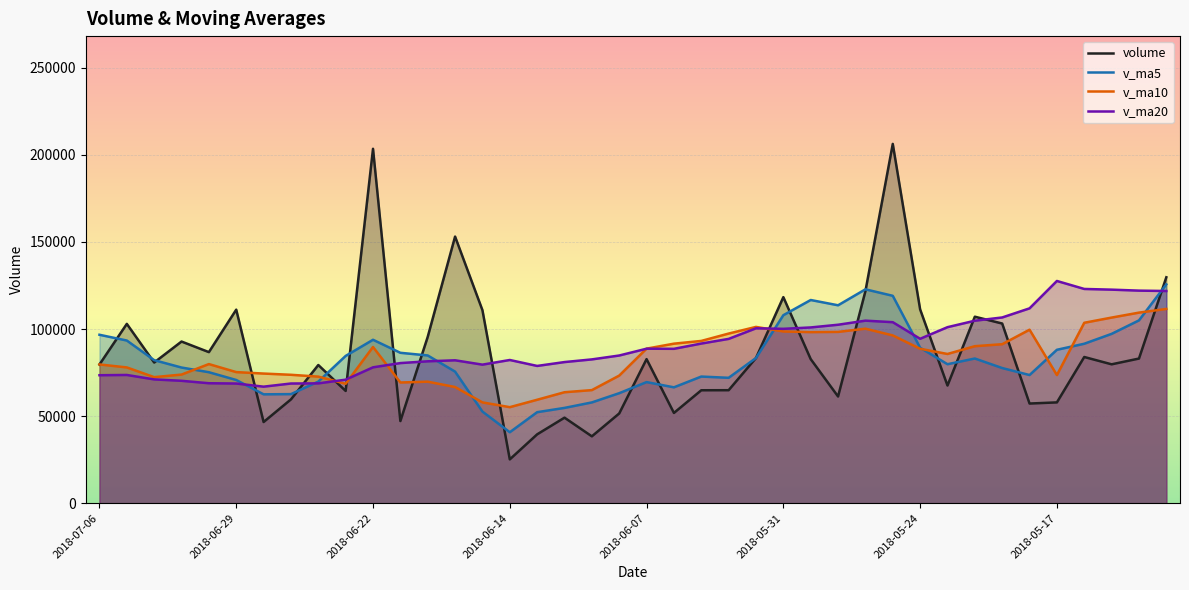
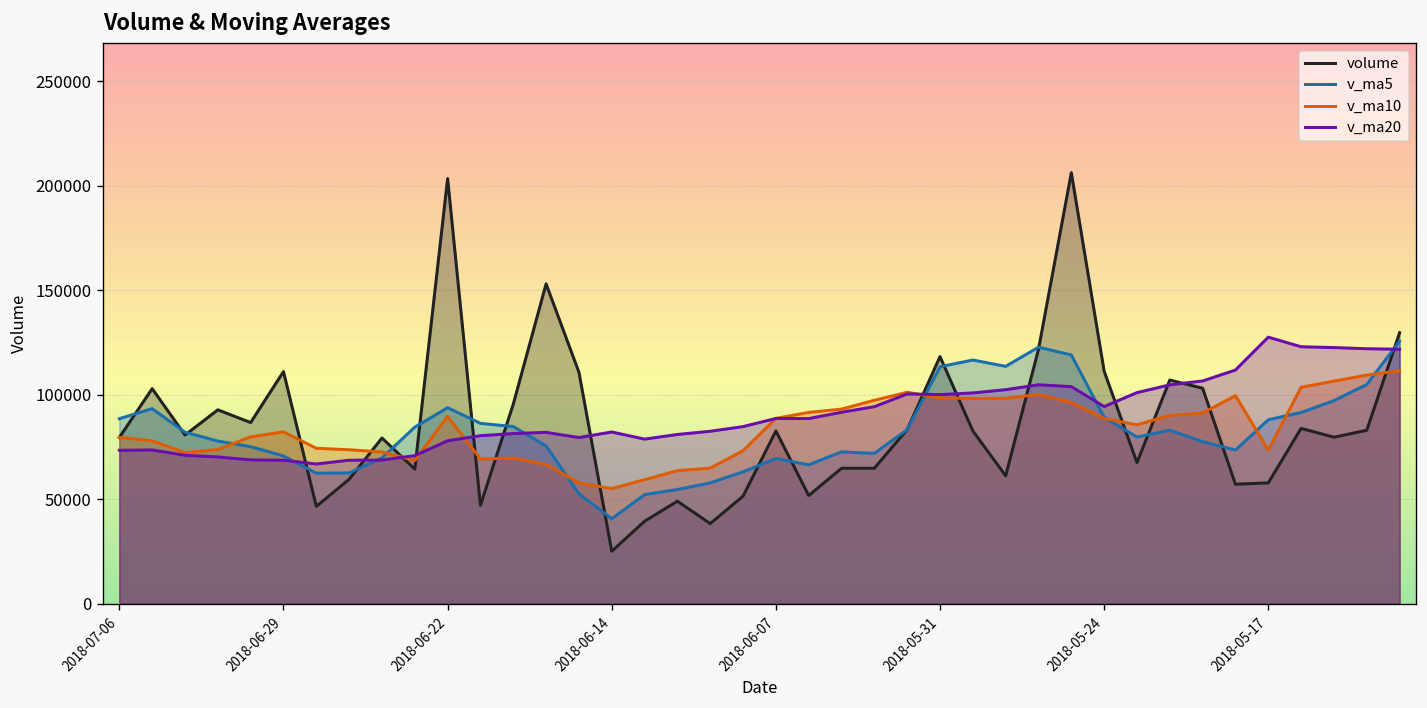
v_ma5, 2018-07-06: 97000 -> 89000
v_ma10, 2018-06-29: 75000 -> 82000
v_ma5, 2018-05-31: 108000 -> 113000
